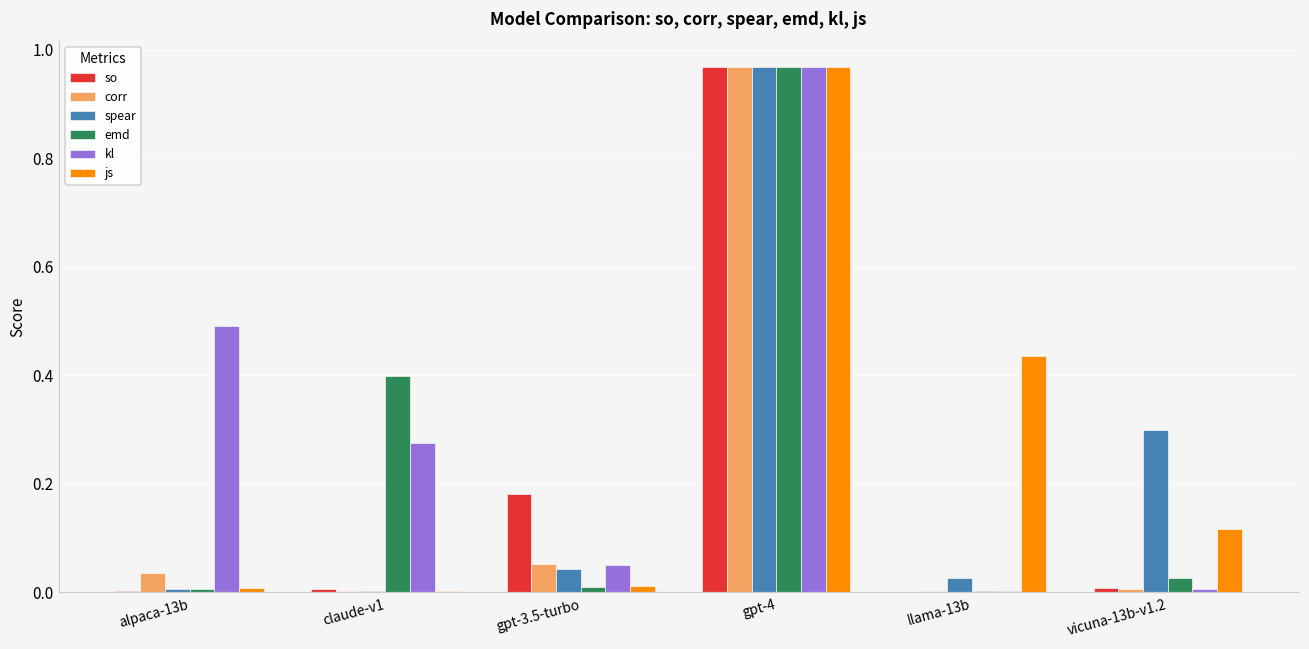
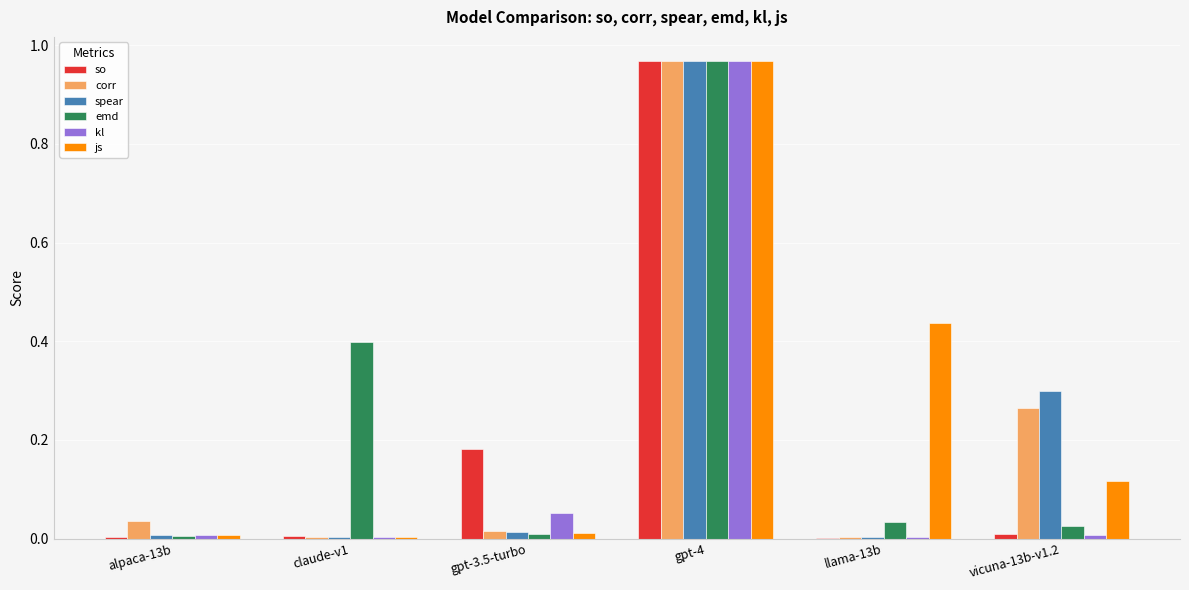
kl, alpaca-13b: 0.49 -> 0.01
kl, claude-v1: 0.28 -> 0.00
corr, gpt-3.5-turbo: 0.05 -> 0.02
spear, gpt-3.5-turbo: 0.04 -> 0.01
spear, llama-13b: 0.03 -> 0.00
emd, llama-13b: 0.00 -> 0.03
corr, vicuna-13b-v1.2: 0.01 -> 0.27
